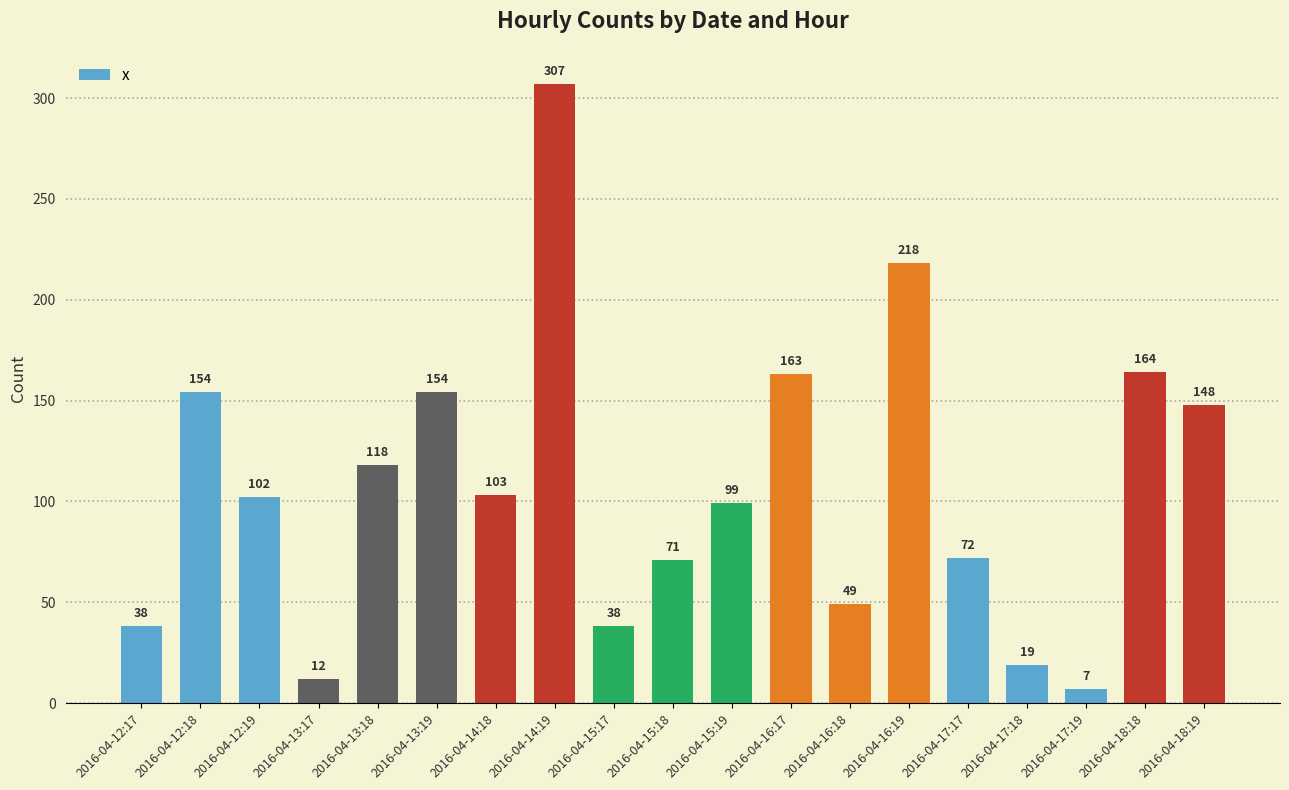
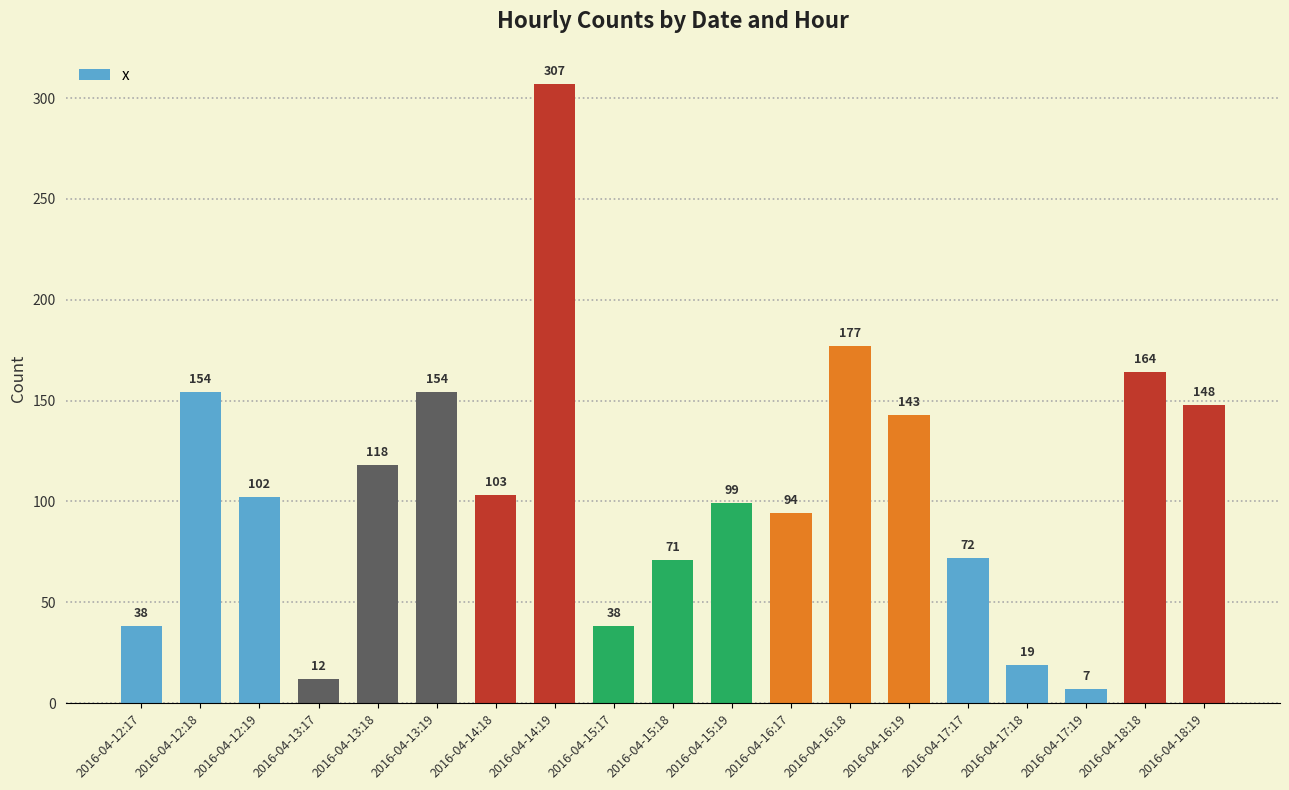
2016-04-16:17: 163 -> 94
2016-04-16:18: 49 -> 177
2016-04-16:19: 218 -> 143
